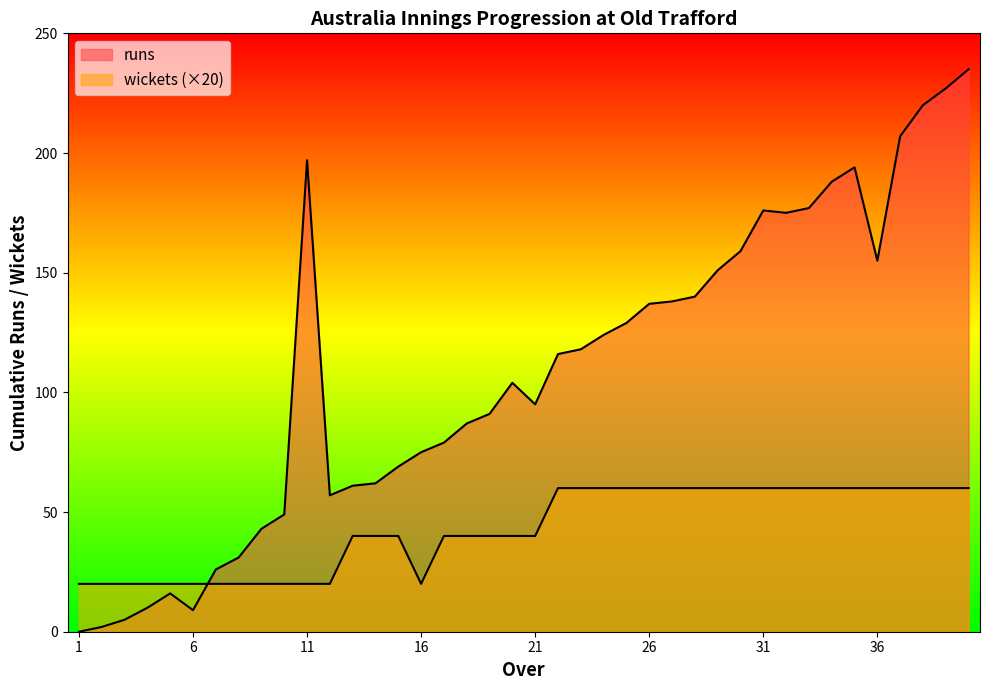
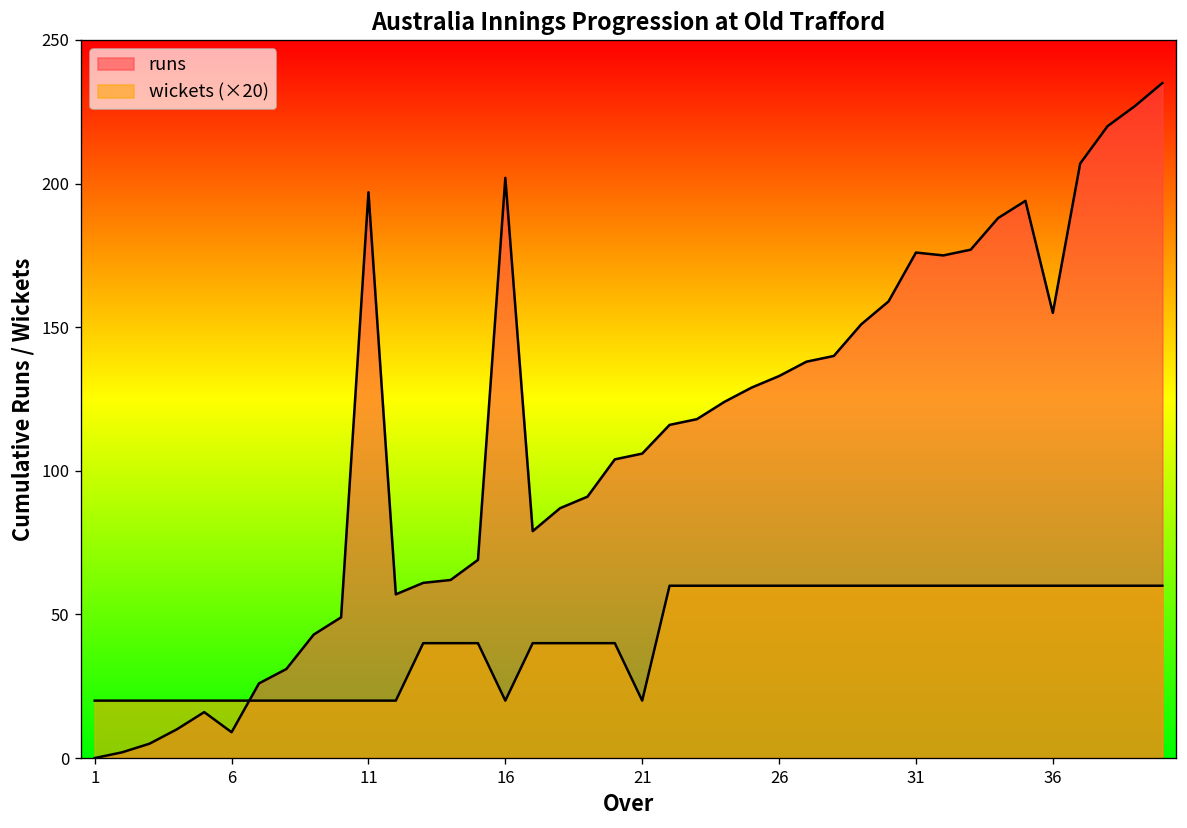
runs, 16: 75 -> 202
runs, 21: 95 -> 106
wickets (×20), 21: 40 -> 20
runs, 26: 137 -> 133
